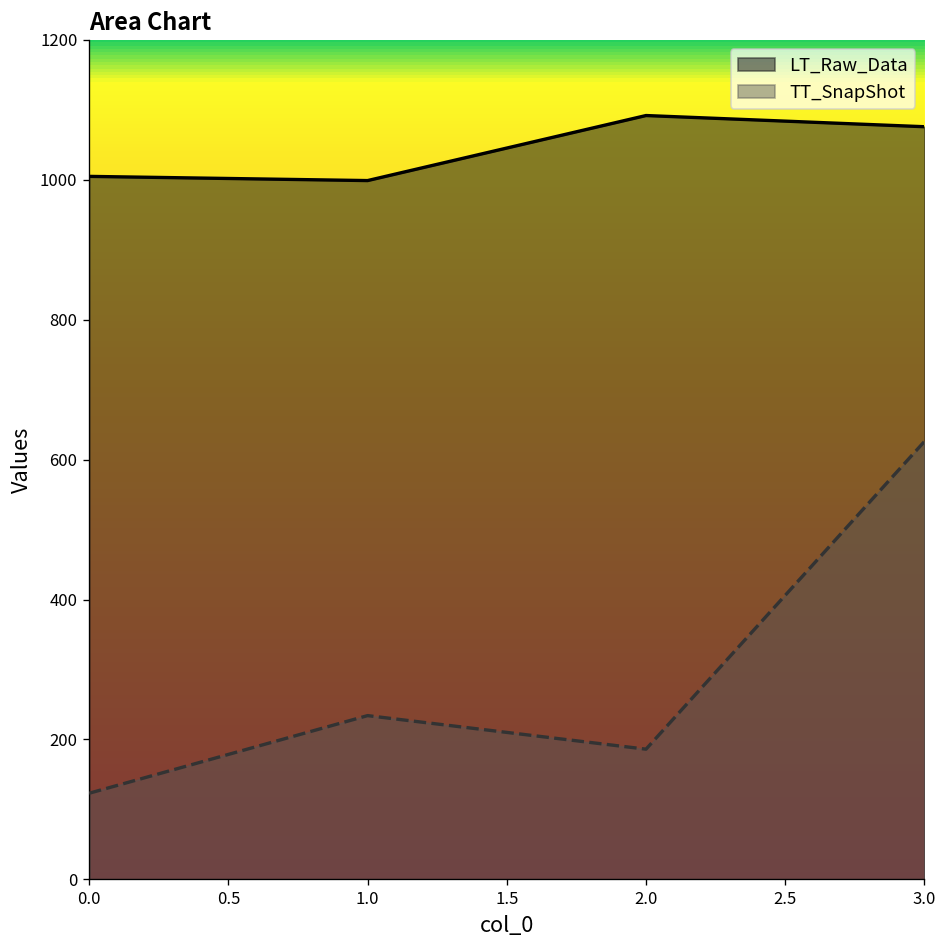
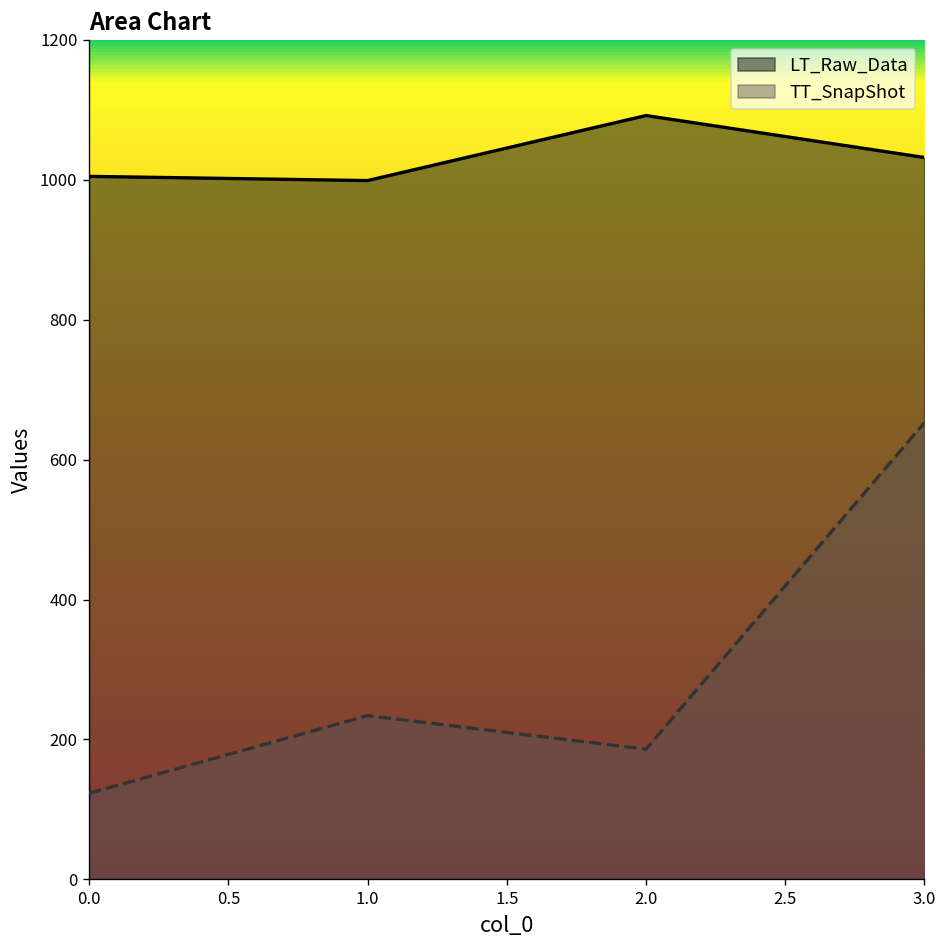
LT_Raw_Data, 3.0: 1080 -> 1030
TT_SnapShot, 3.0: 630 -> 650
